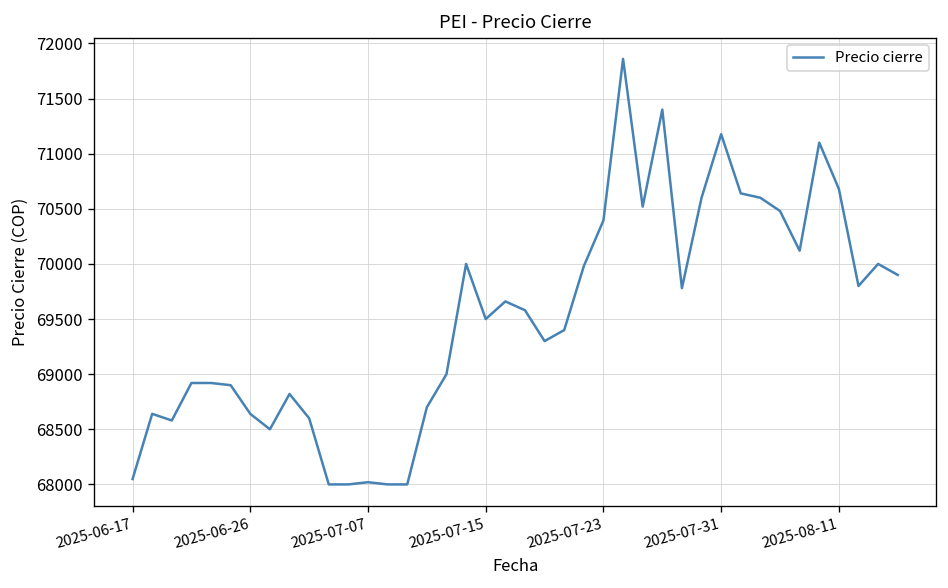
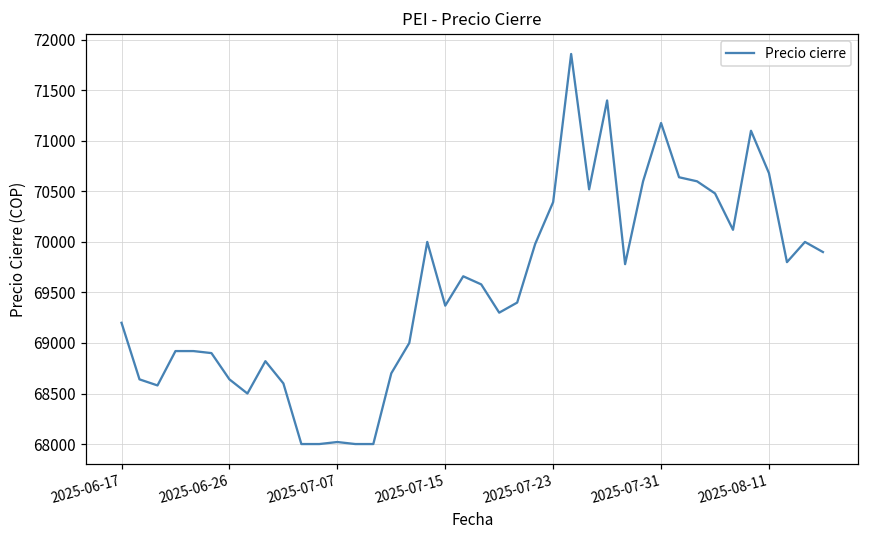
2025-06-17: 68000 -> 69200
2025-07-15: 69500 -> 69400
